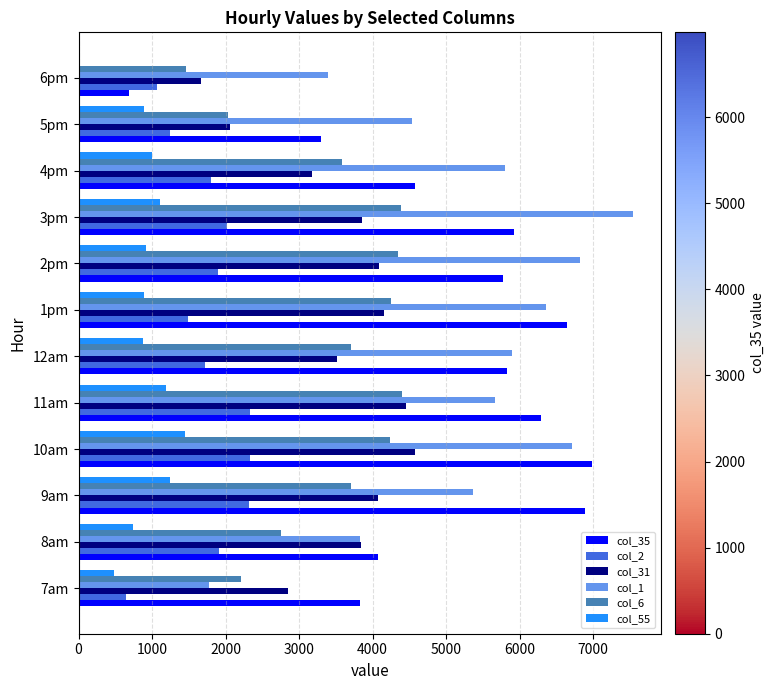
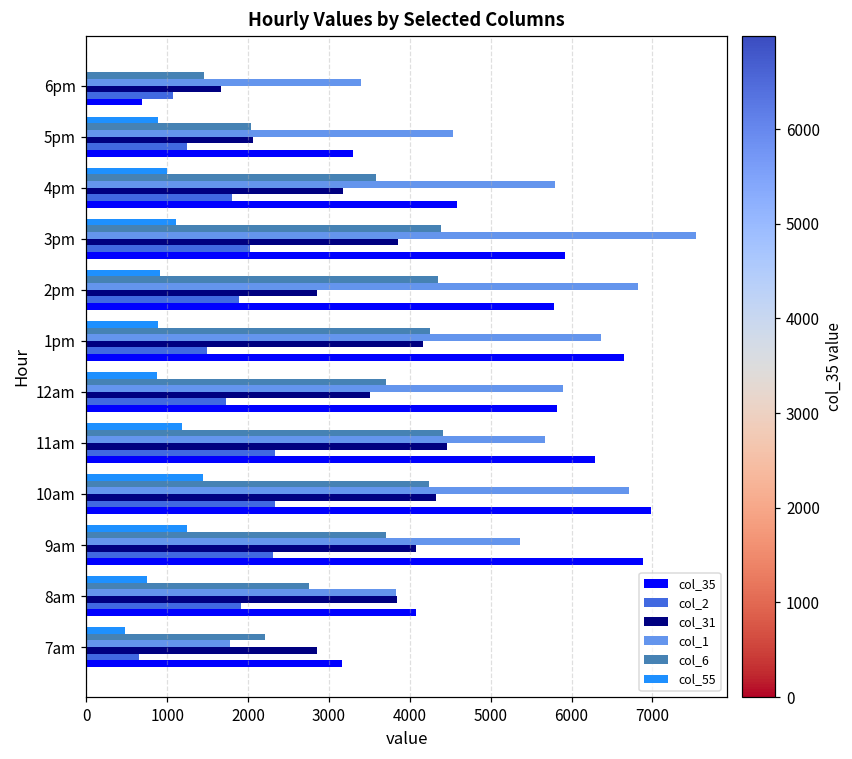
col_31, 2pm: 4100 -> 2900
col_31, 10am: 4600 -> 4300
col_35, 7am: 3800 -> 3200
